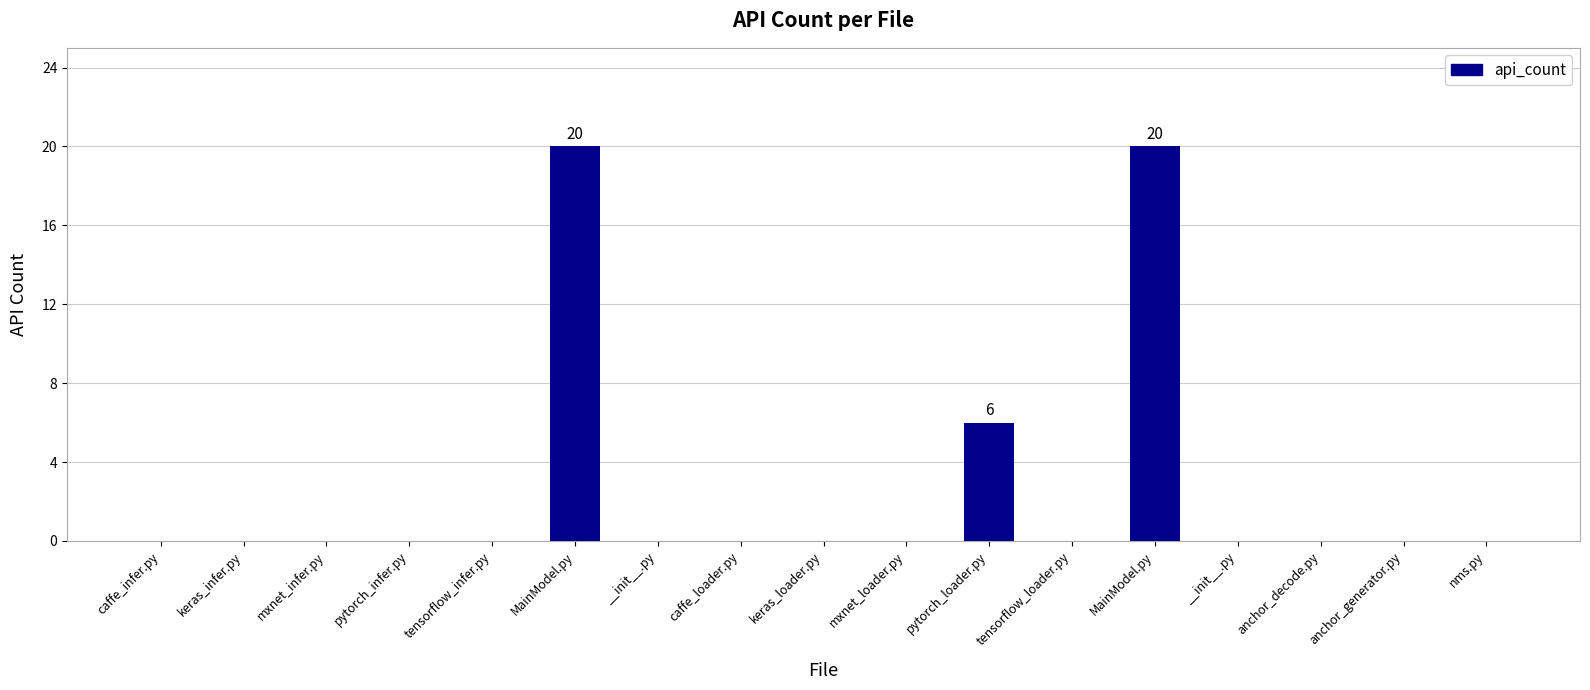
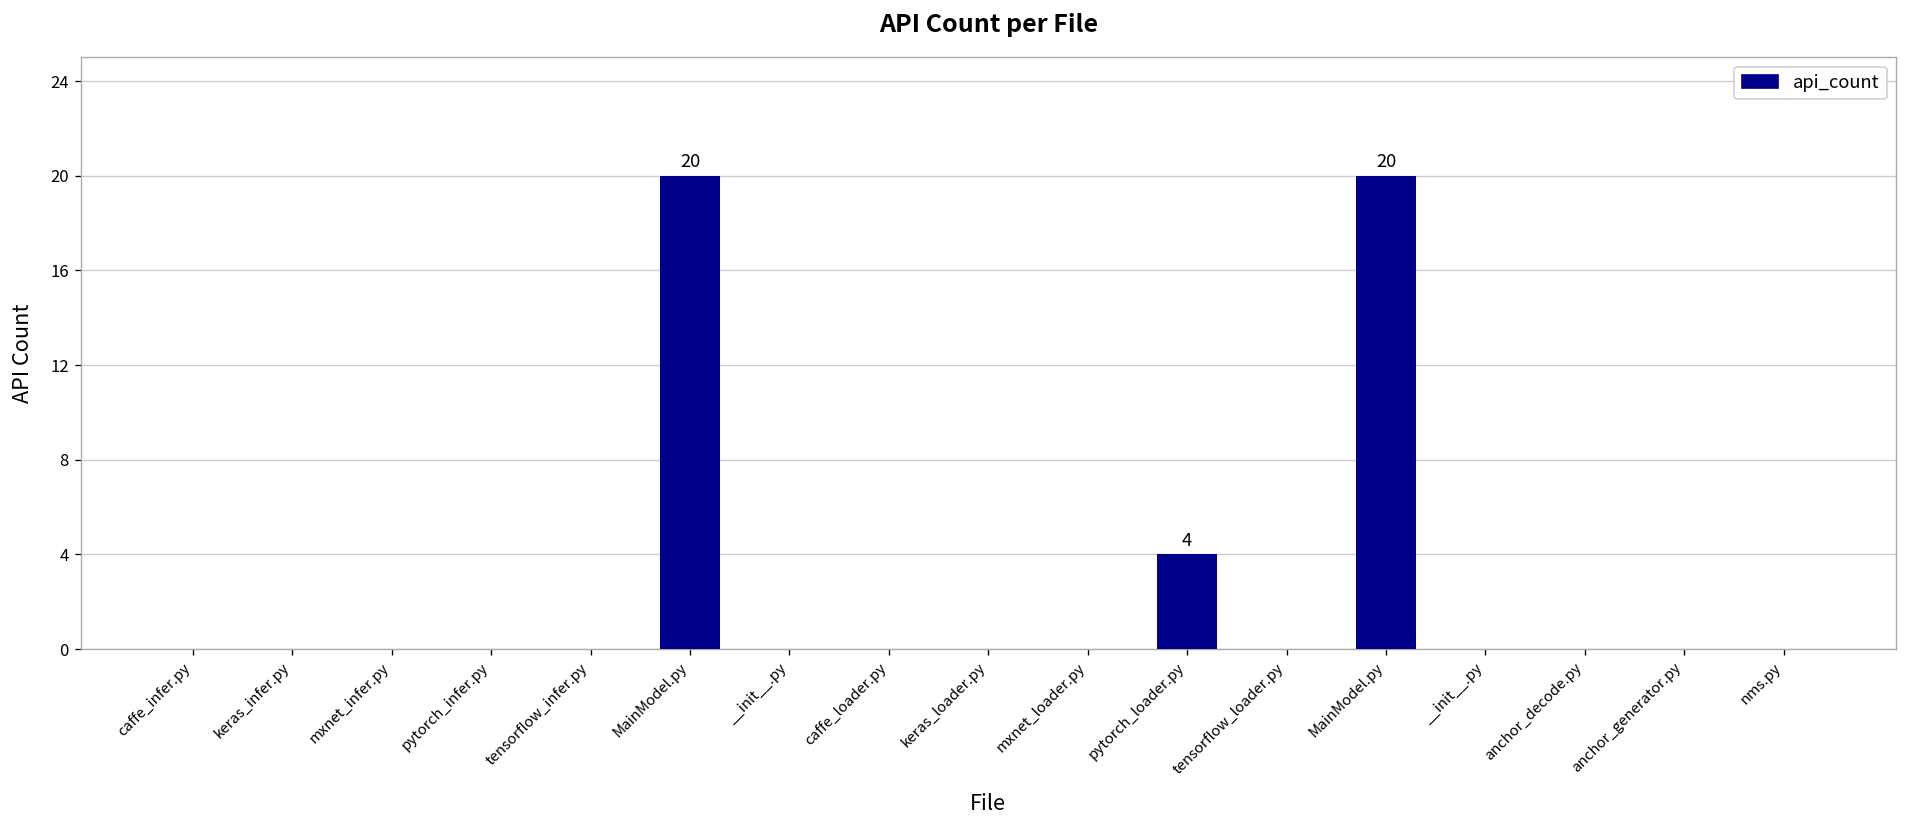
pytorch_loader.py: 6 -> 4
